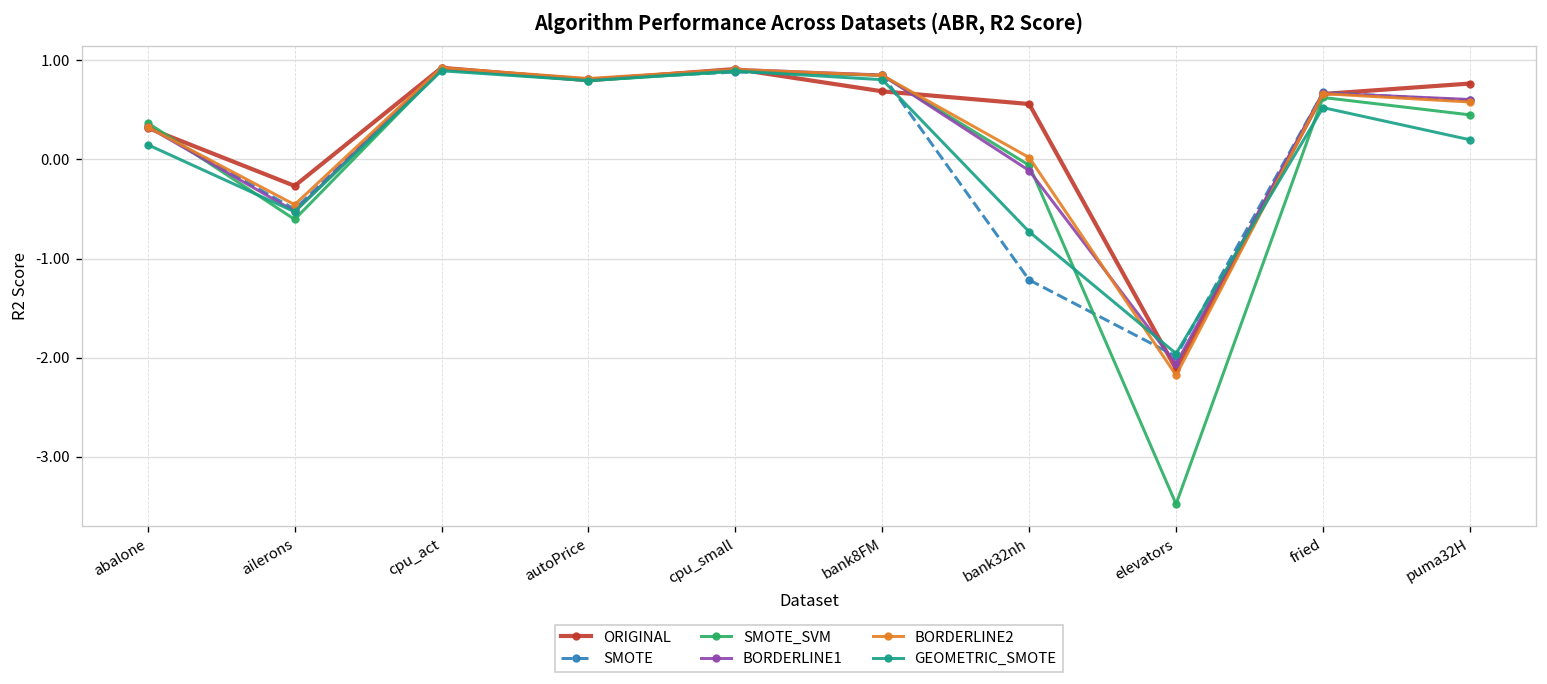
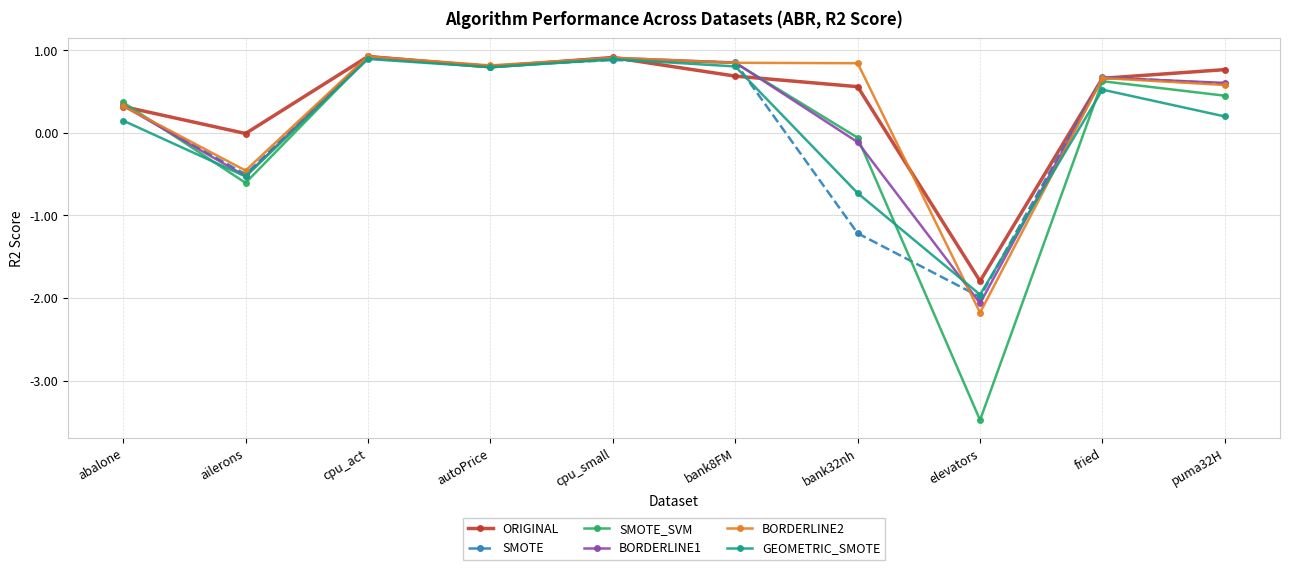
ORIGINAL, ailerons: -0.3 -> 0.0
BORDERLINE2, bank32nh: 0.0 -> 0.8
ORIGINAL, elevators: -2.1 -> -1.8
